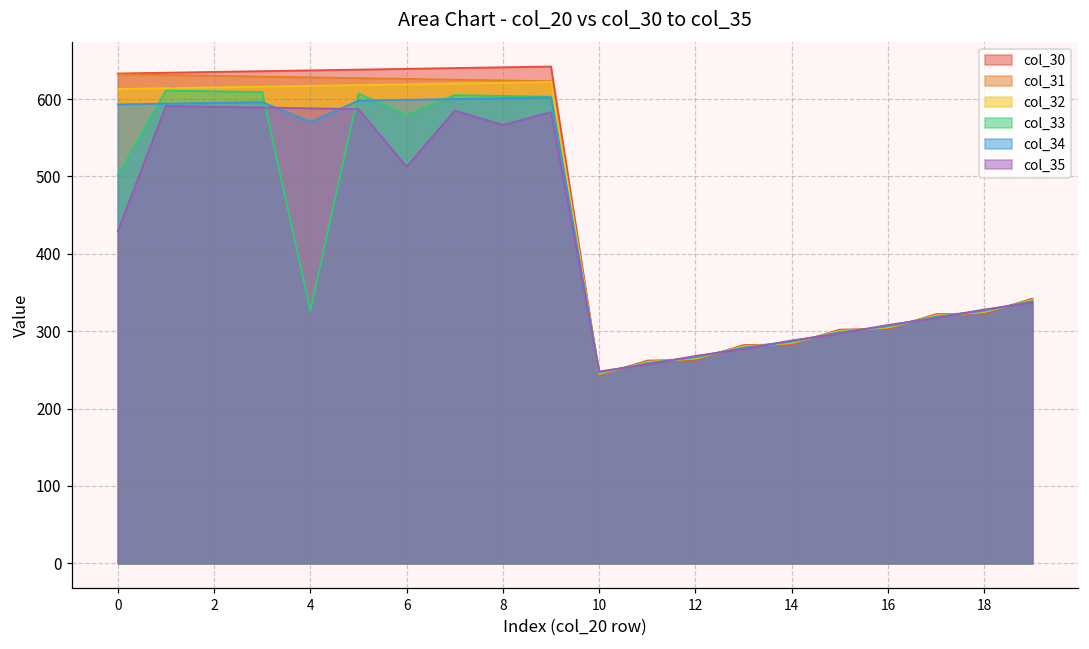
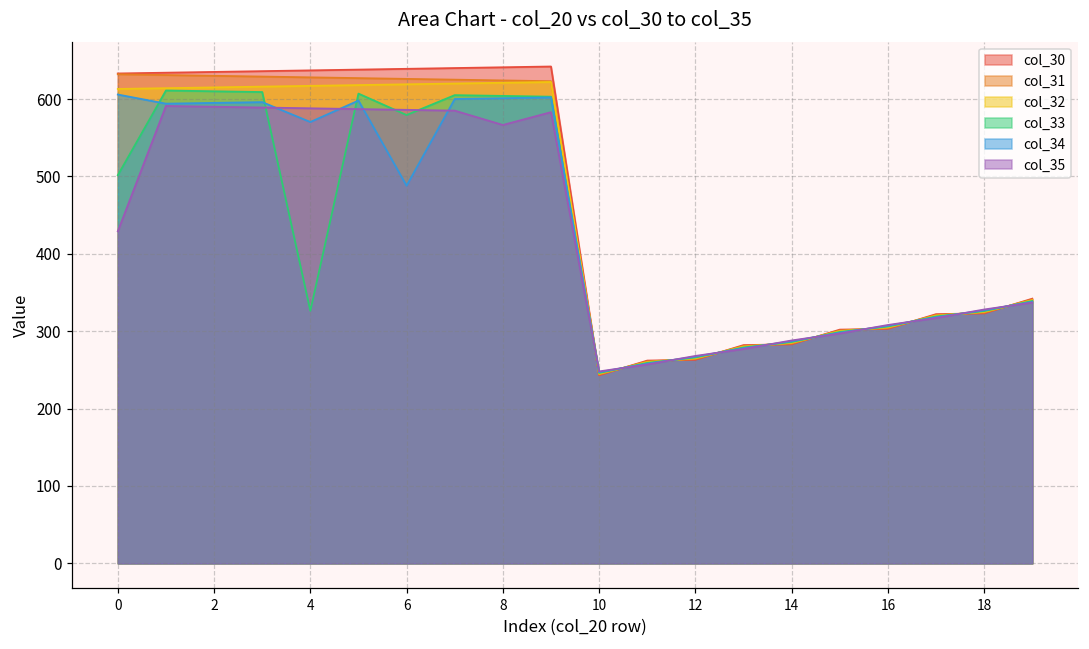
col_34, 0: 590 -> 610
col_34, 6: 600 -> 490
col_35, 6: 510 -> 590
